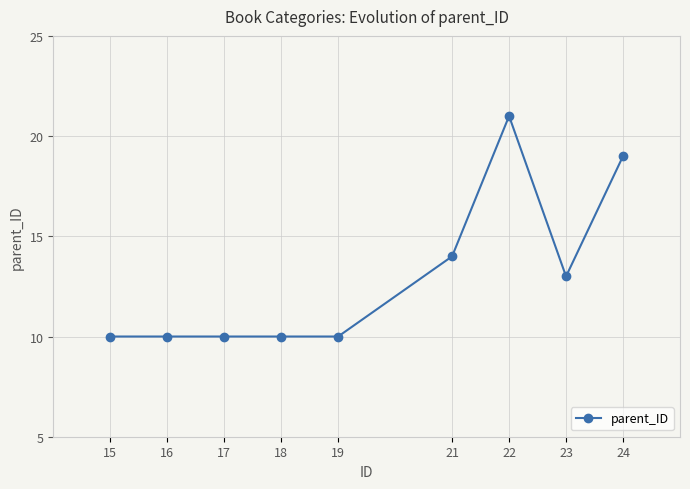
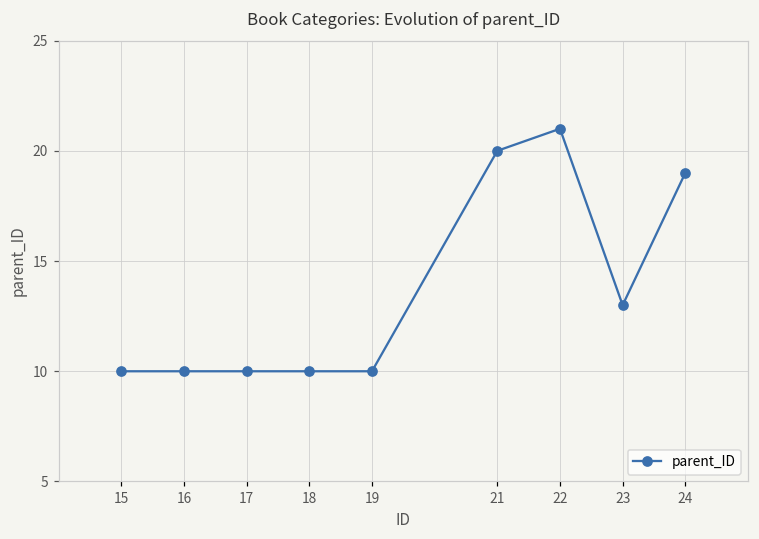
21: 14 -> 20
